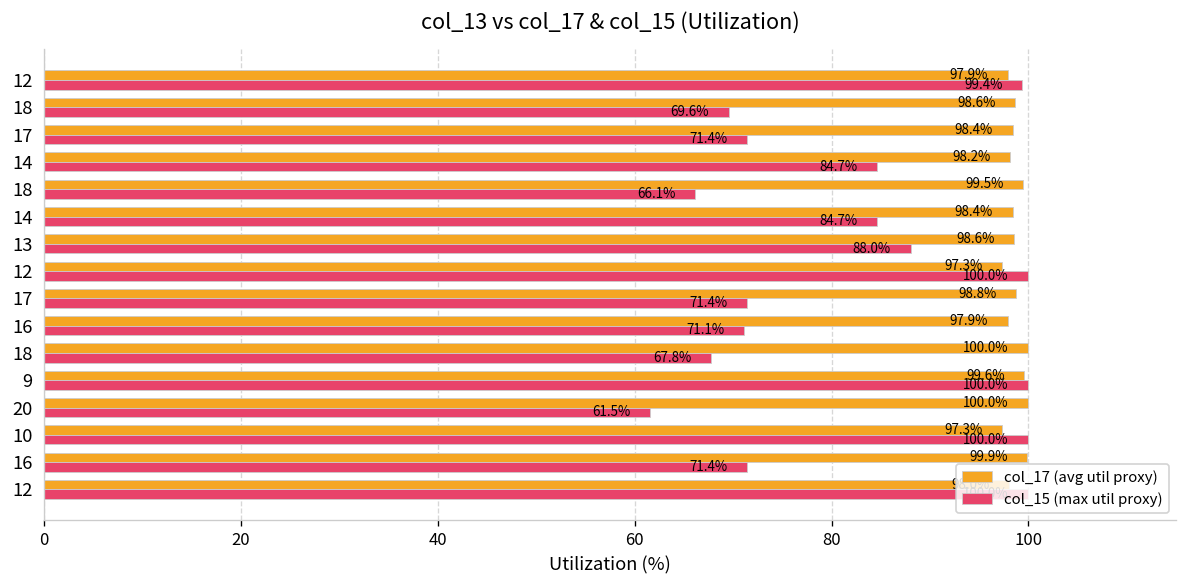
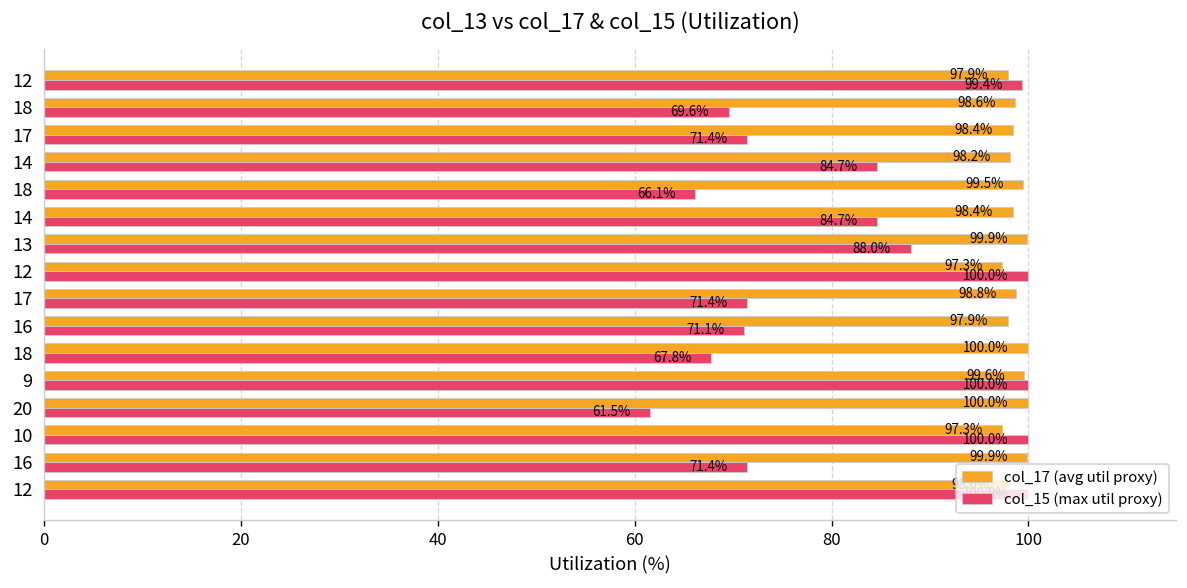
col_17 (avg util proxy), 13: 98.6% -> 99.9%
